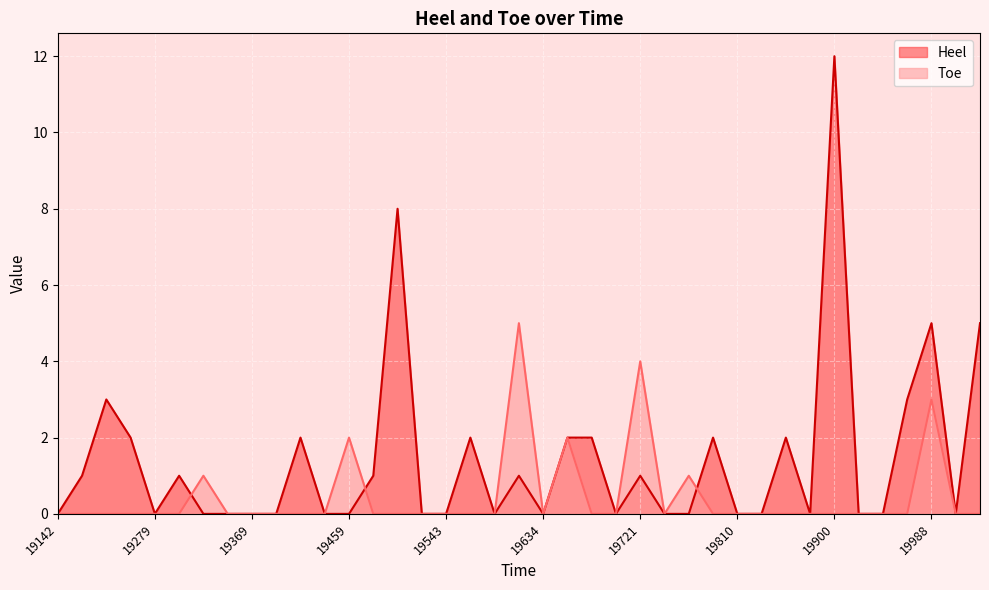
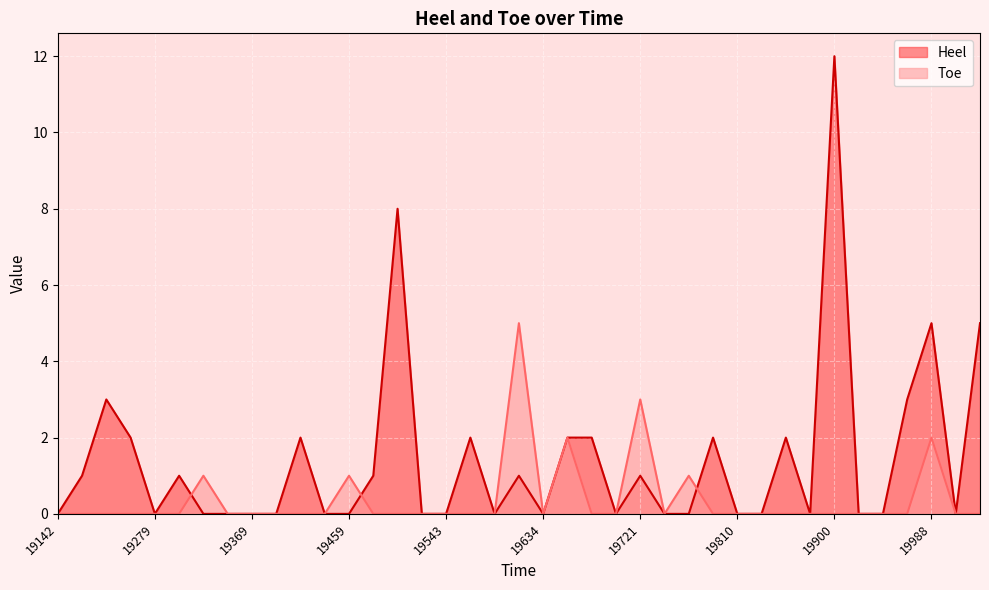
Toe, 19459: 2 -> 1
Toe, 19721: 4 -> 3
Toe, 19988: 3 -> 2
